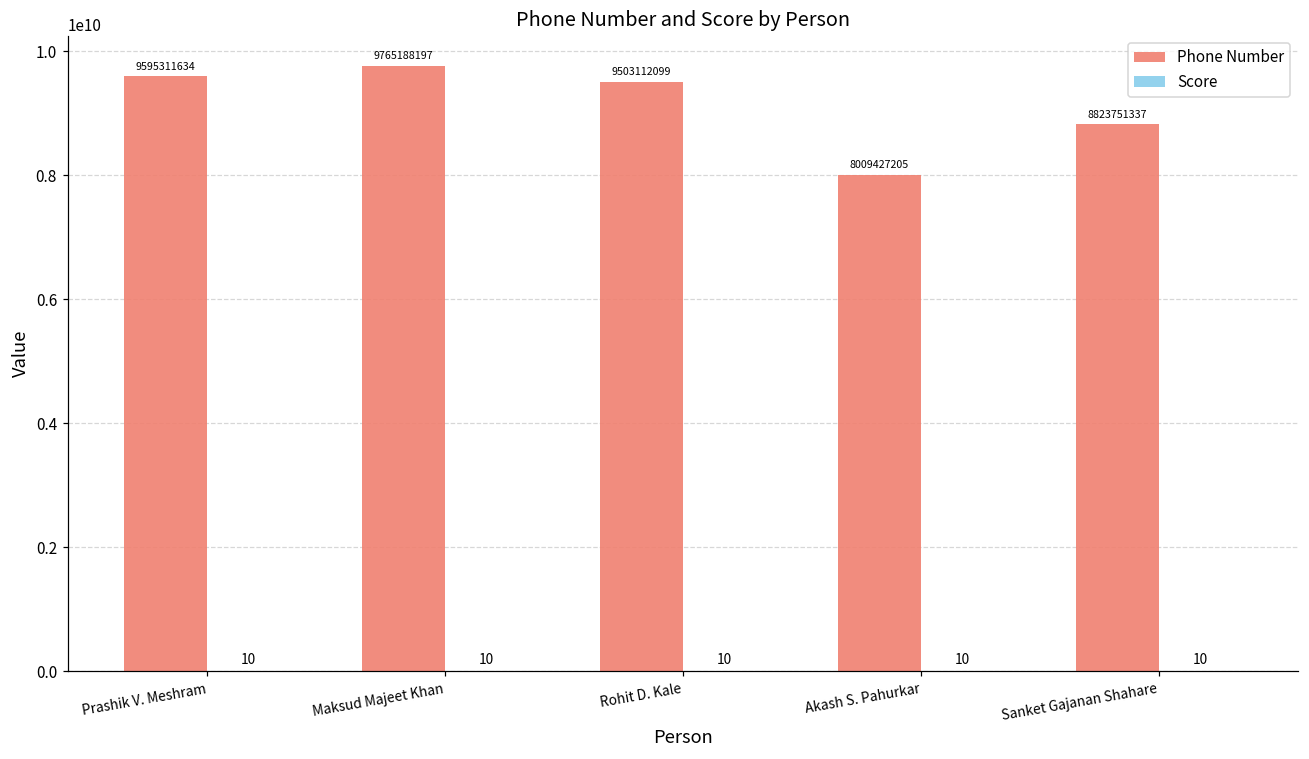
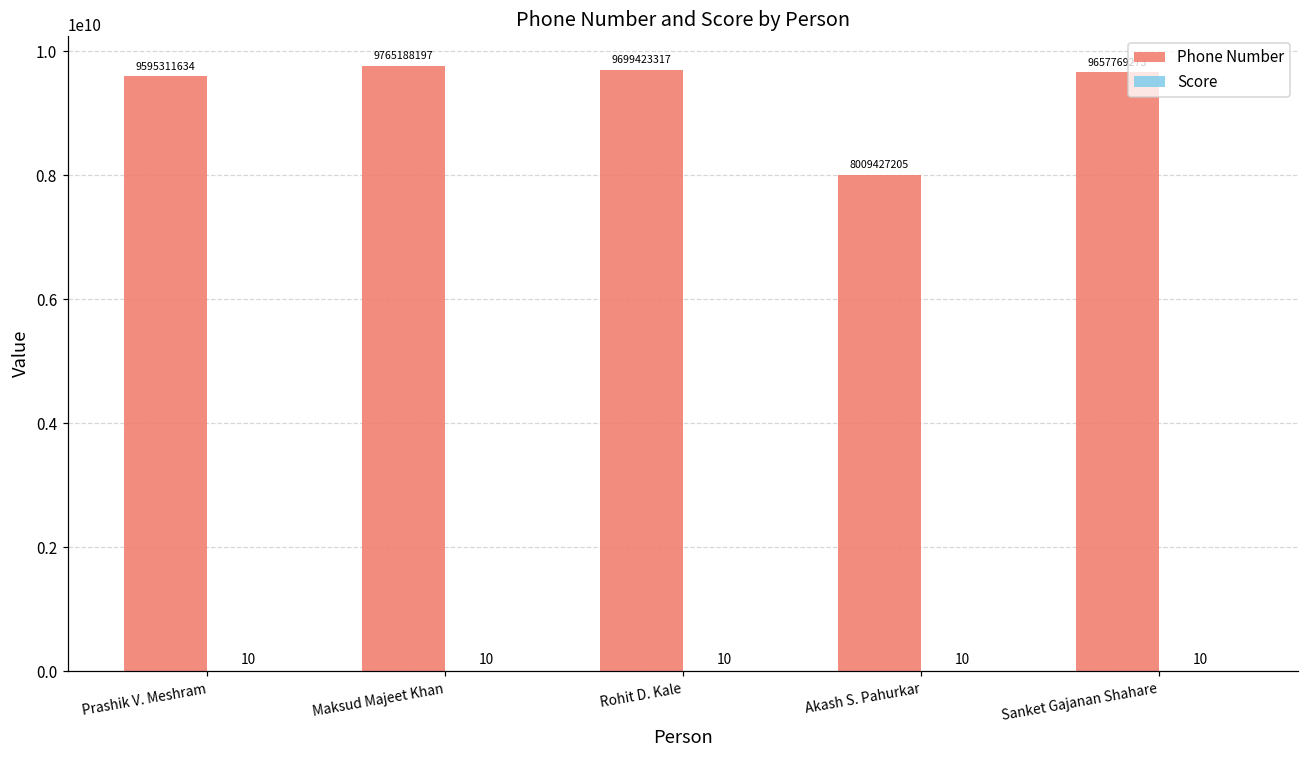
Phone Number, Rohit D. Kale: 9503112099 -> 9699423317
Phone Number, Sanket Gajanan Shahare: 8800000000 -> 9700000000
